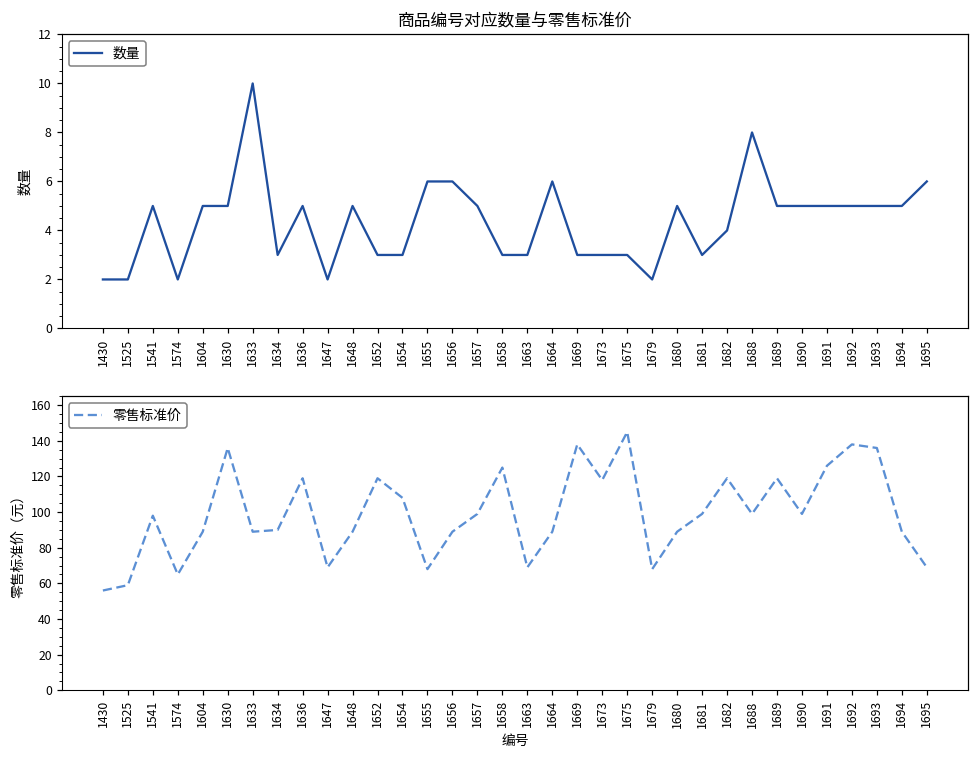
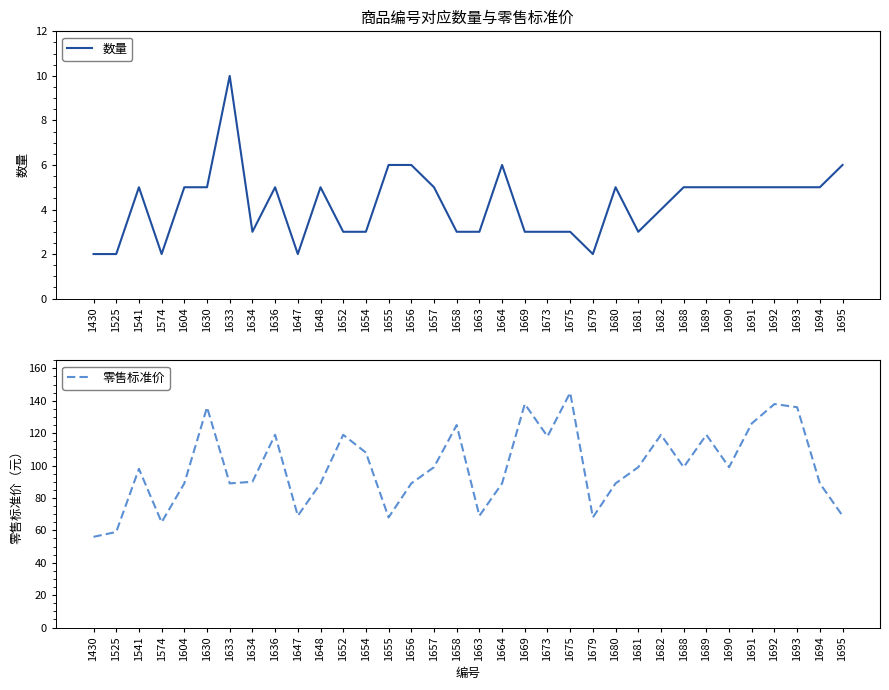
商品编号对应数量与零售标准价, 1688: 8 -> 5
